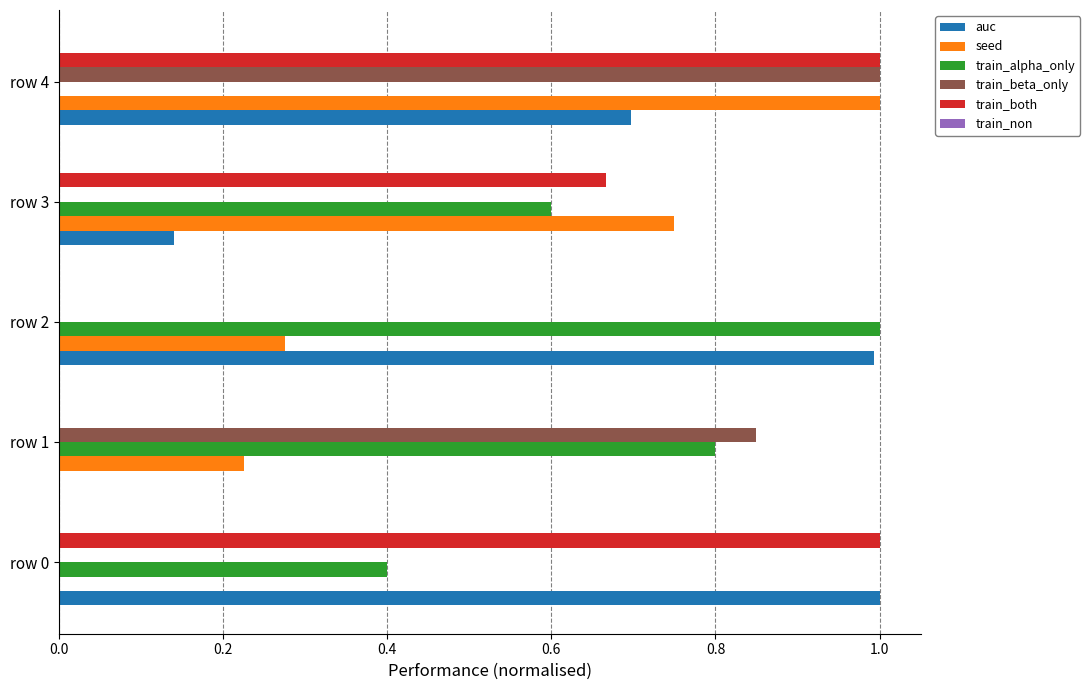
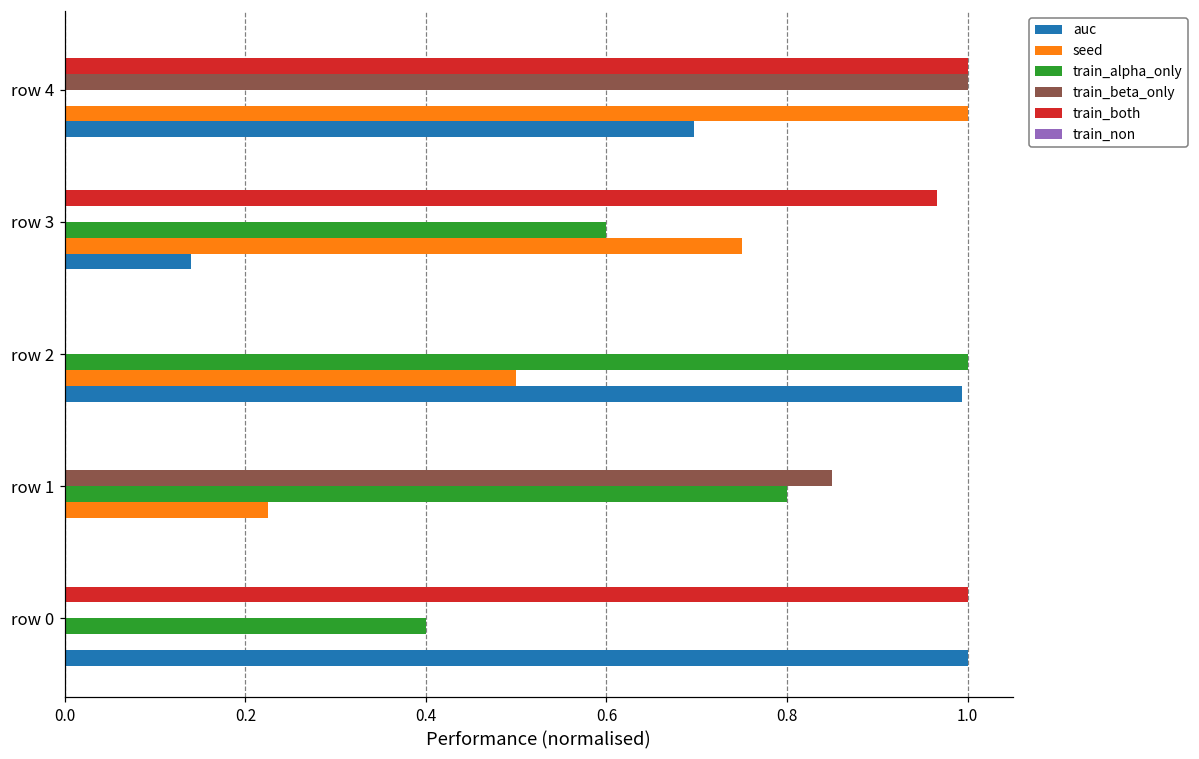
train_both, row 3: 0.67 -> 0.97
seed, row 2: 0.28 -> 0.50
